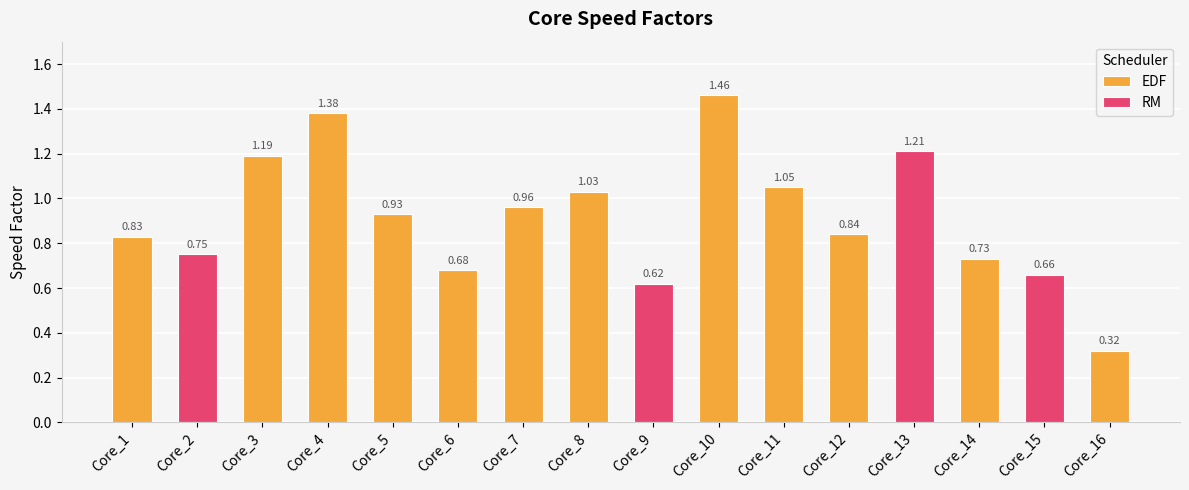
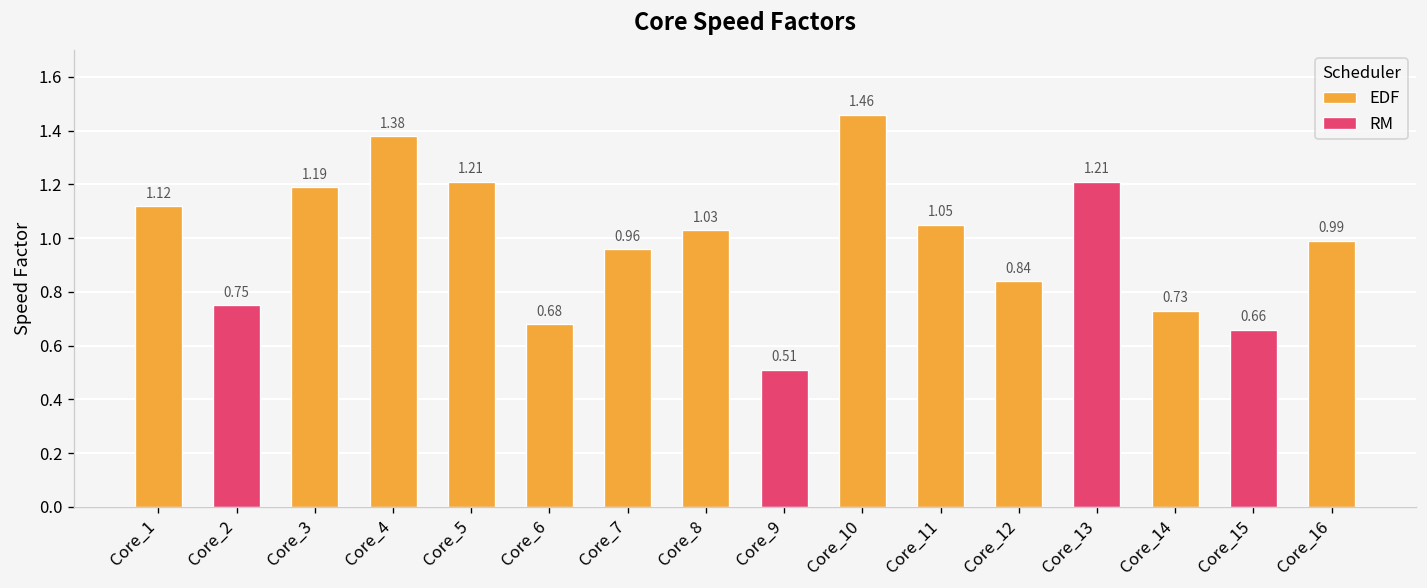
EDF, Core_1: 0.83 -> 1.12
EDF, Core_5: 0.93 -> 1.21
RM, Core_9: 0.62 -> 0.51
EDF, Core_16: 0.32 -> 0.99
